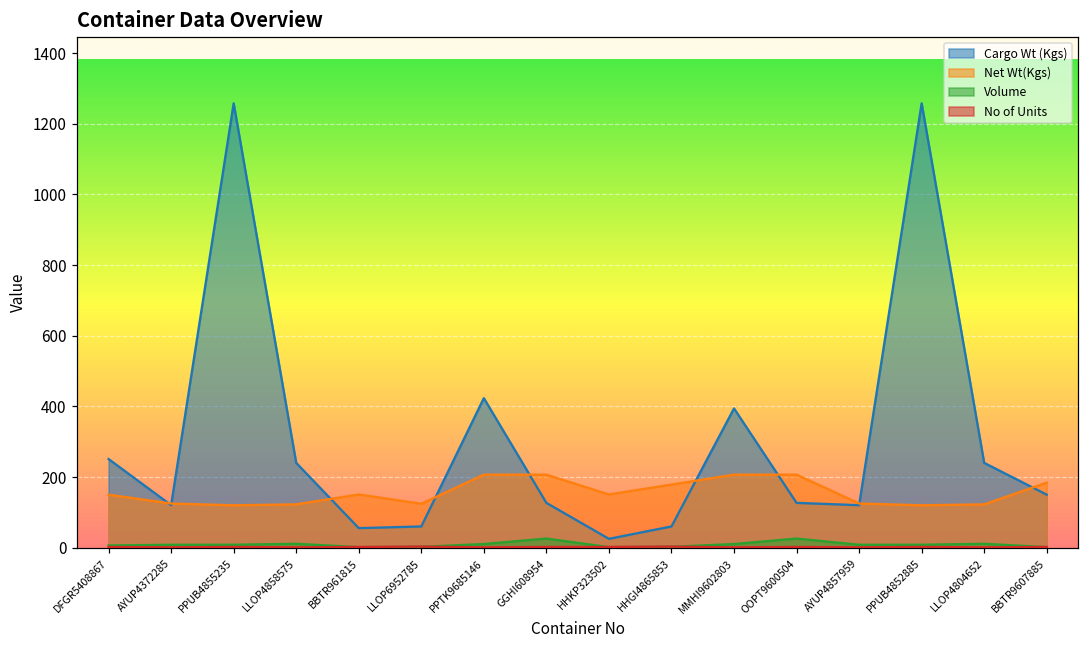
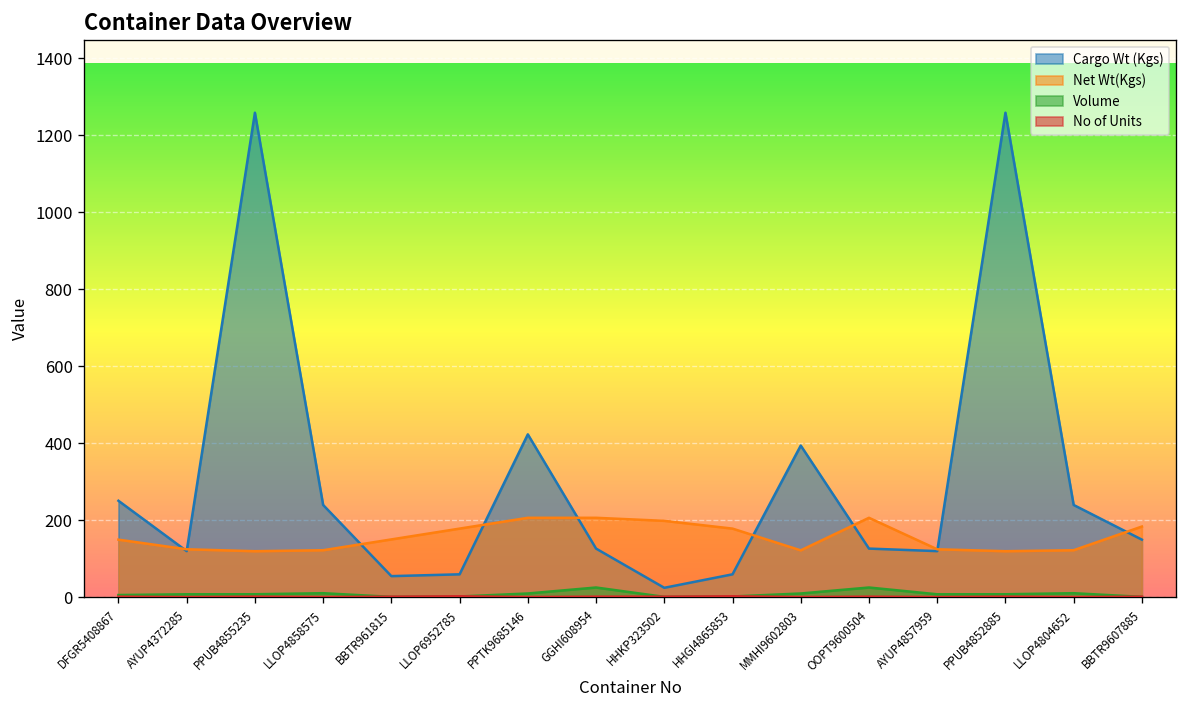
Net Wt(Kgs), LLOP6952785: 120 -> 180
Net Wt(Kgs), HHKP323502: 150 -> 200
Net Wt(Kgs), MMHI9602803: 210 -> 120
